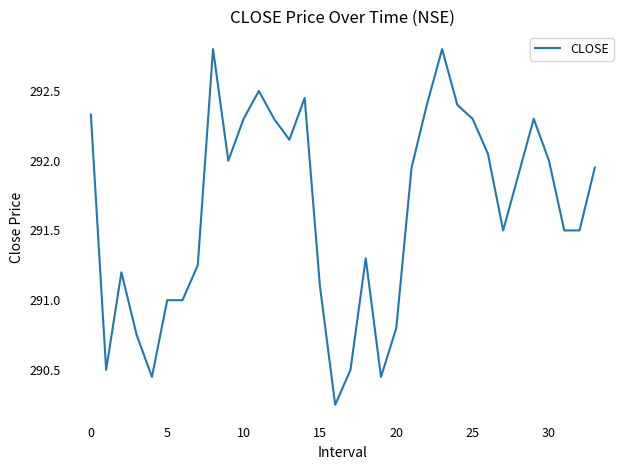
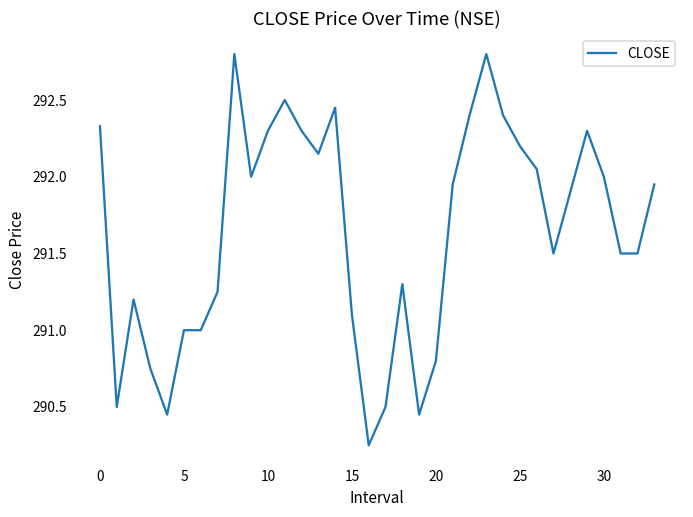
25: 292.3 -> 292.2
